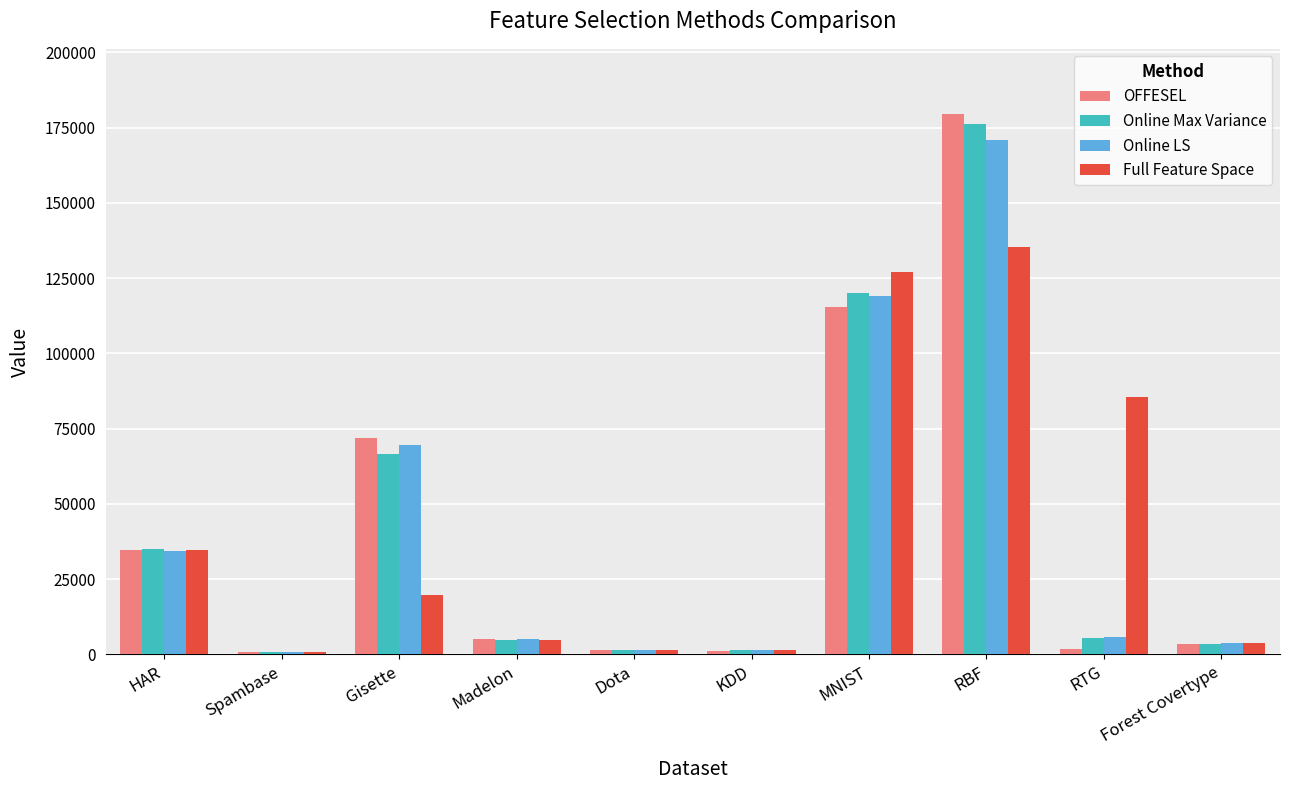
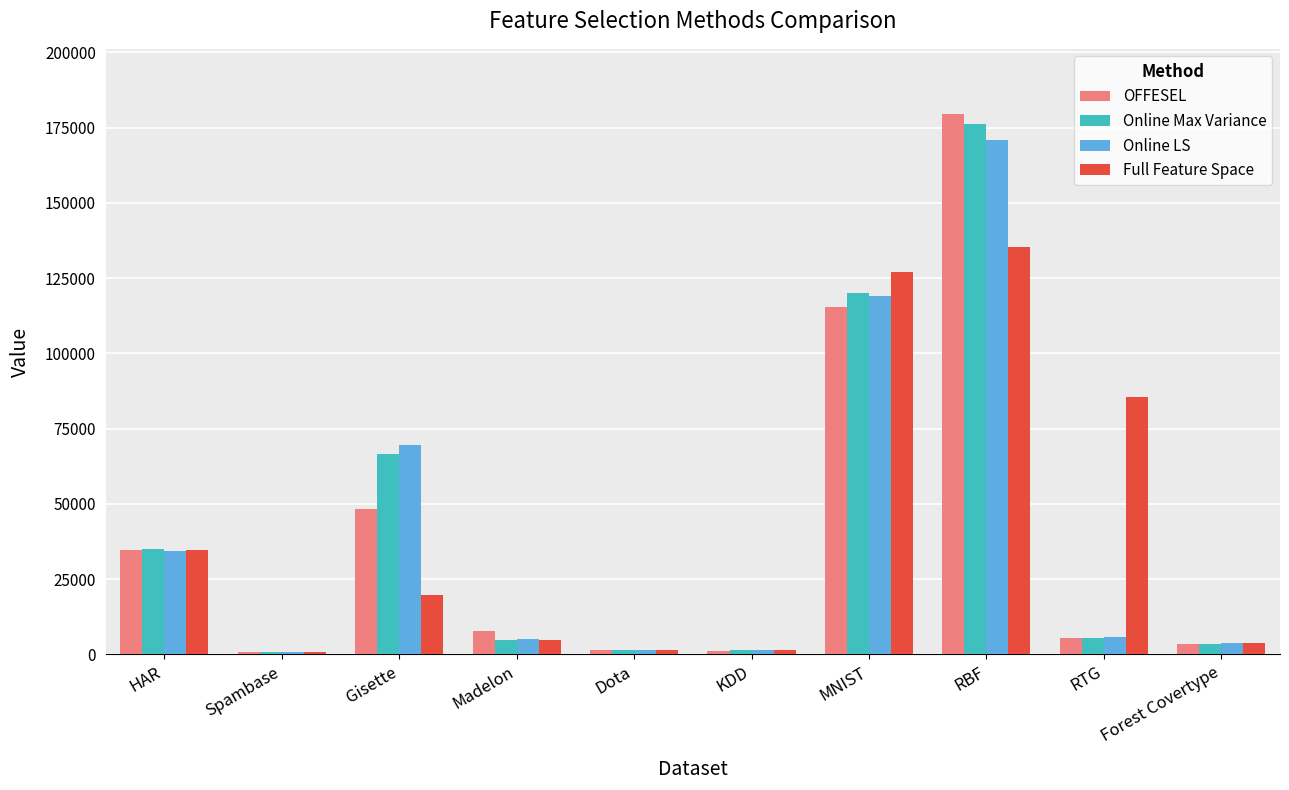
OFFESEL, Gisette: 72000 -> 48000
OFFESEL, Madelon: 5000 -> 8000
OFFESEL, RTG: 2000 -> 5000
